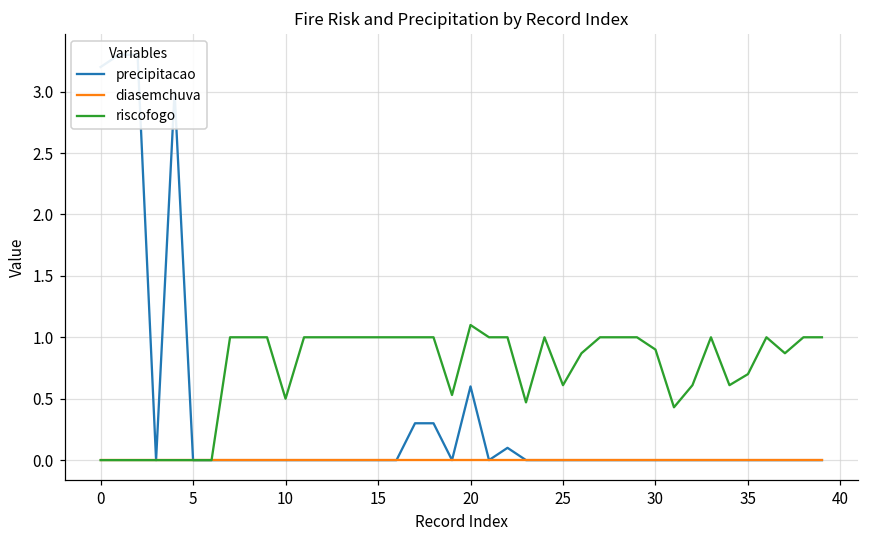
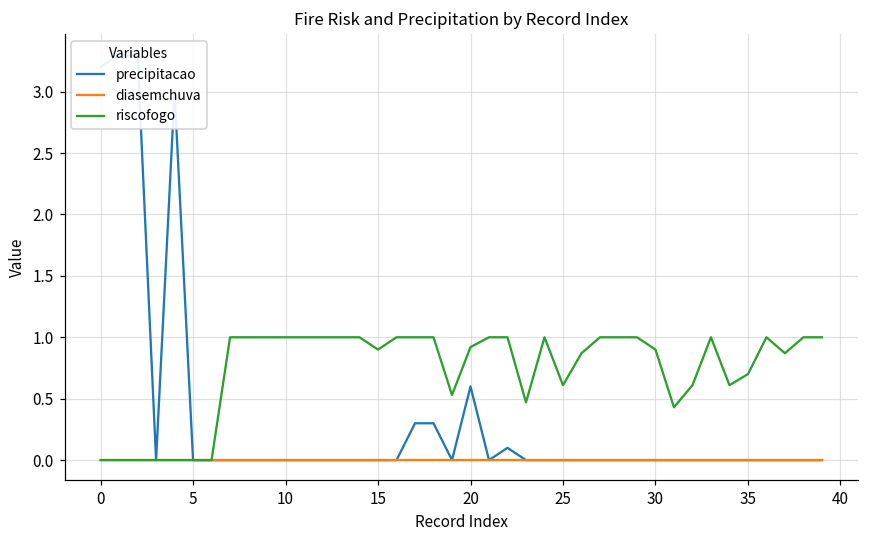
riscofogo, 10: 0.5 -> 1.0
riscofogo, 15: 1.0 -> 0.9
riscofogo, 20: 1.10 -> 0.92
